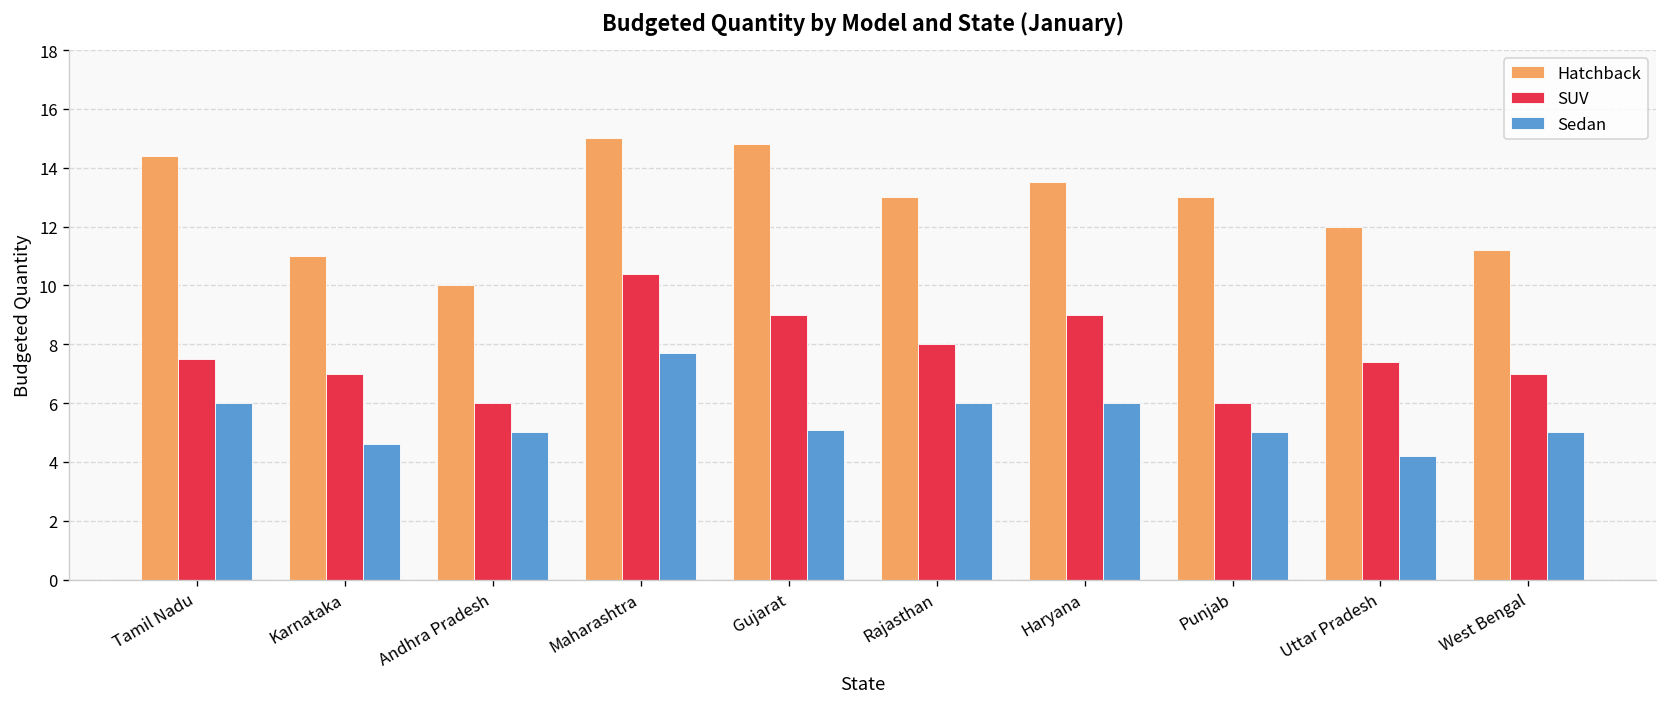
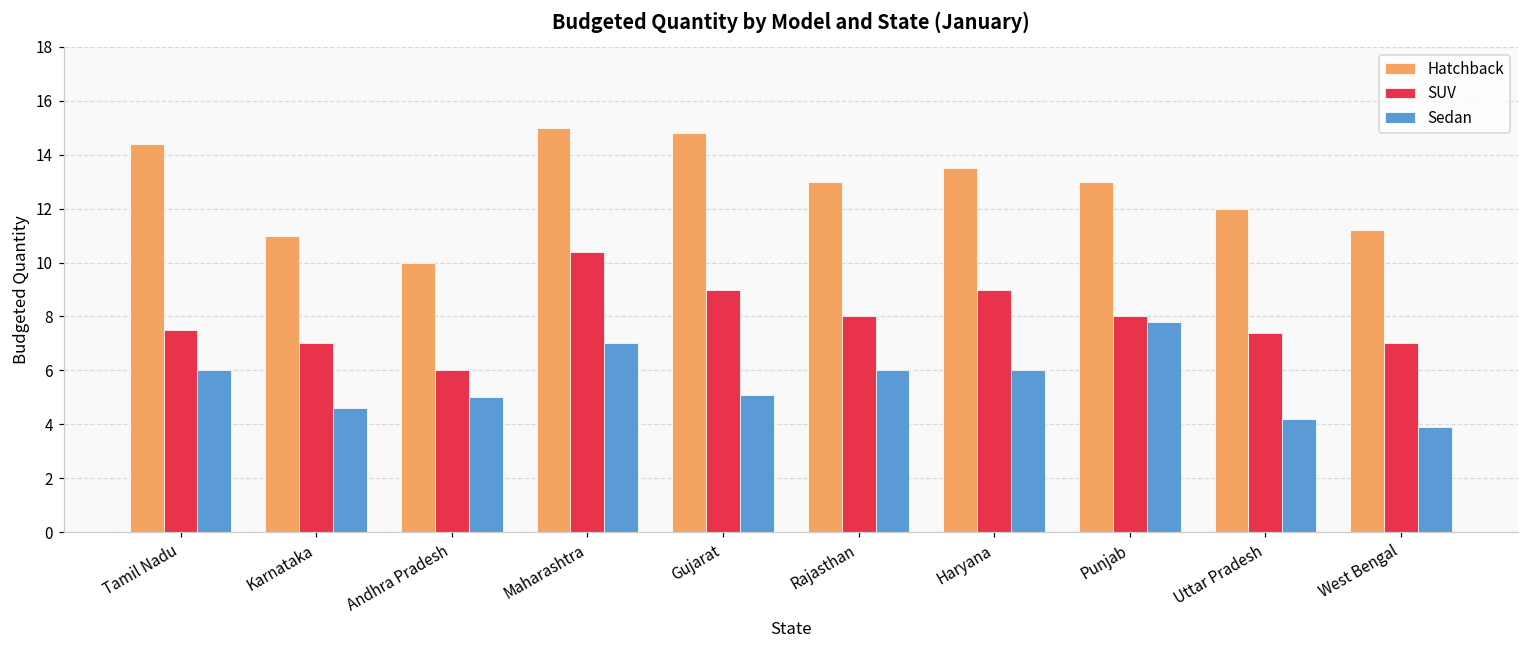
Sedan, Maharashtra: 7.7 -> 7.0
SUV, Punjab: 6 -> 8
Sedan, Punjab: 5.0 -> 7.8
Sedan, West Bengal: 5.0 -> 3.9
